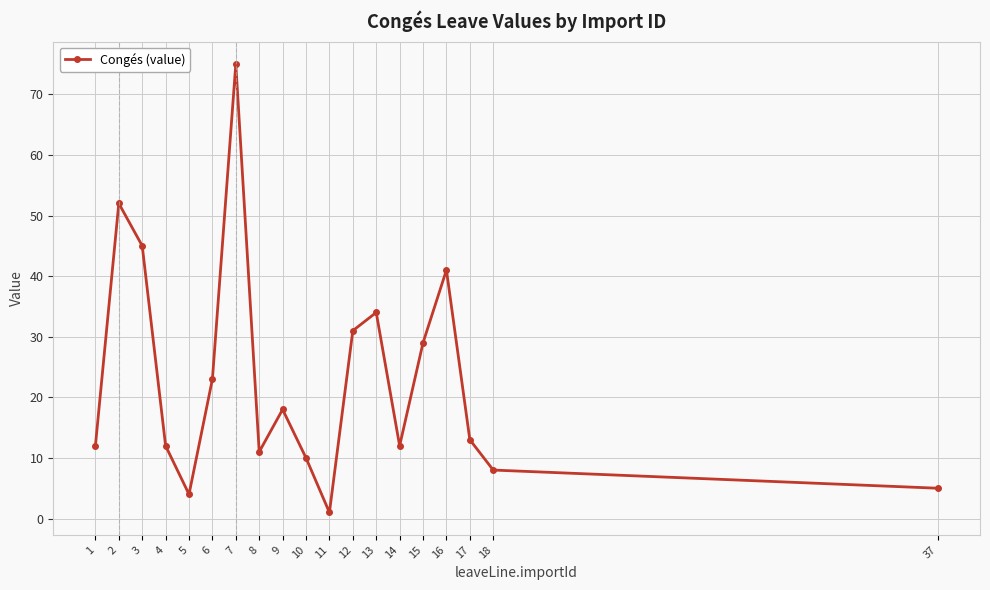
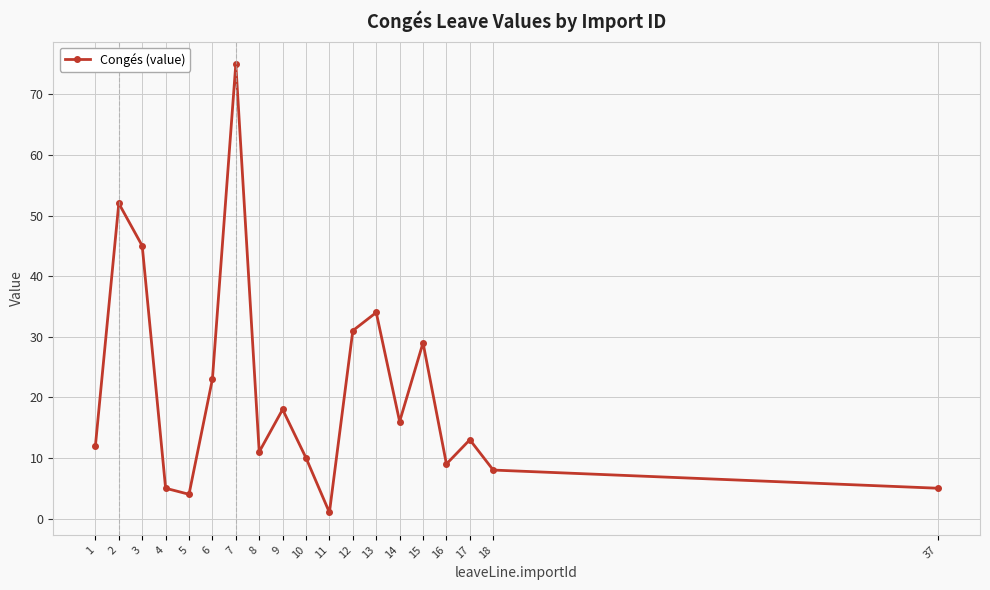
4: 12 -> 5
14: 12 -> 16
16: 41 -> 9
